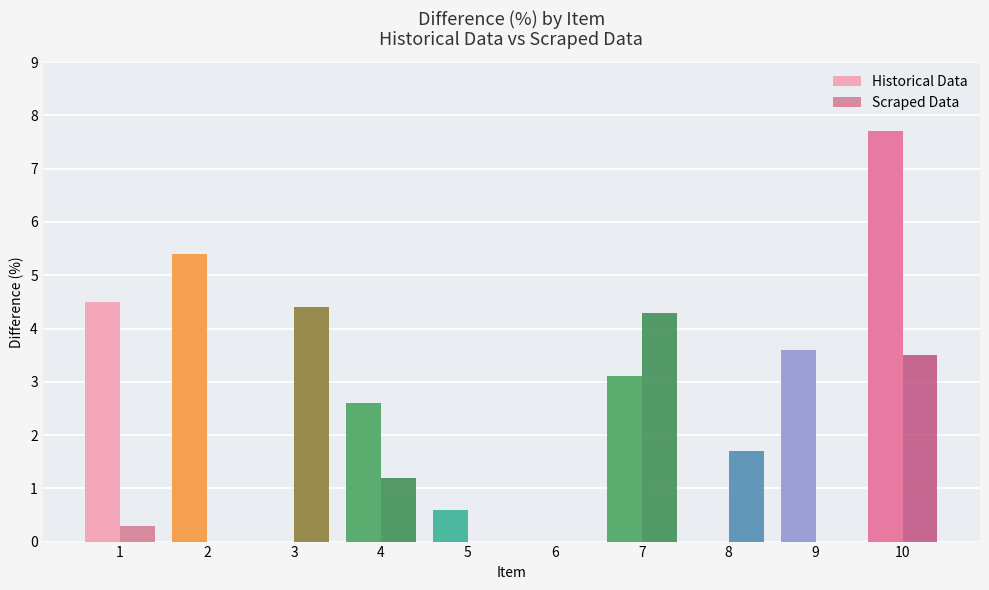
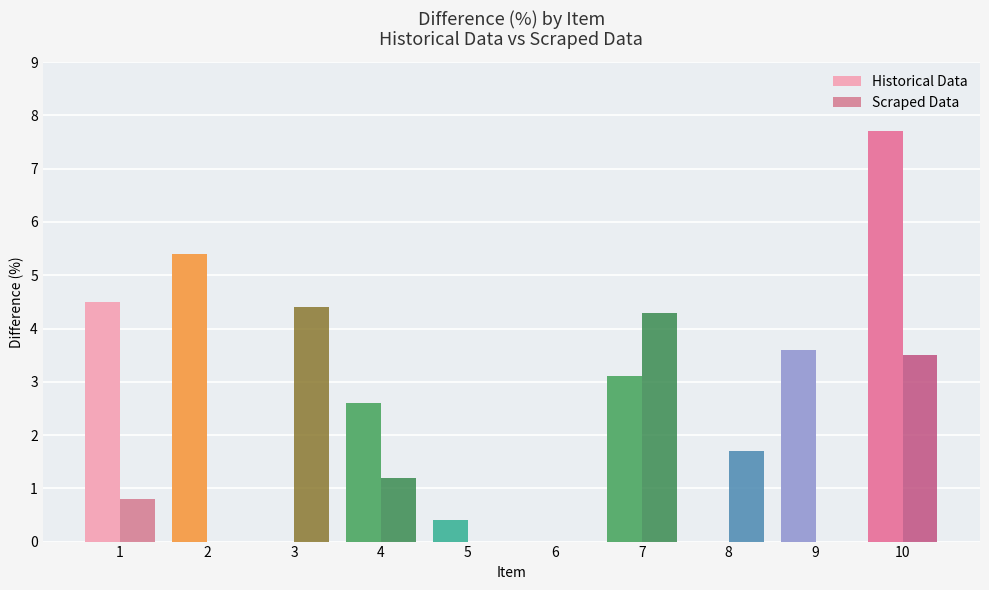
Scraped Data, 1: 0.3 -> 0.8
Historical Data, 5: 0.6 -> 0.4
